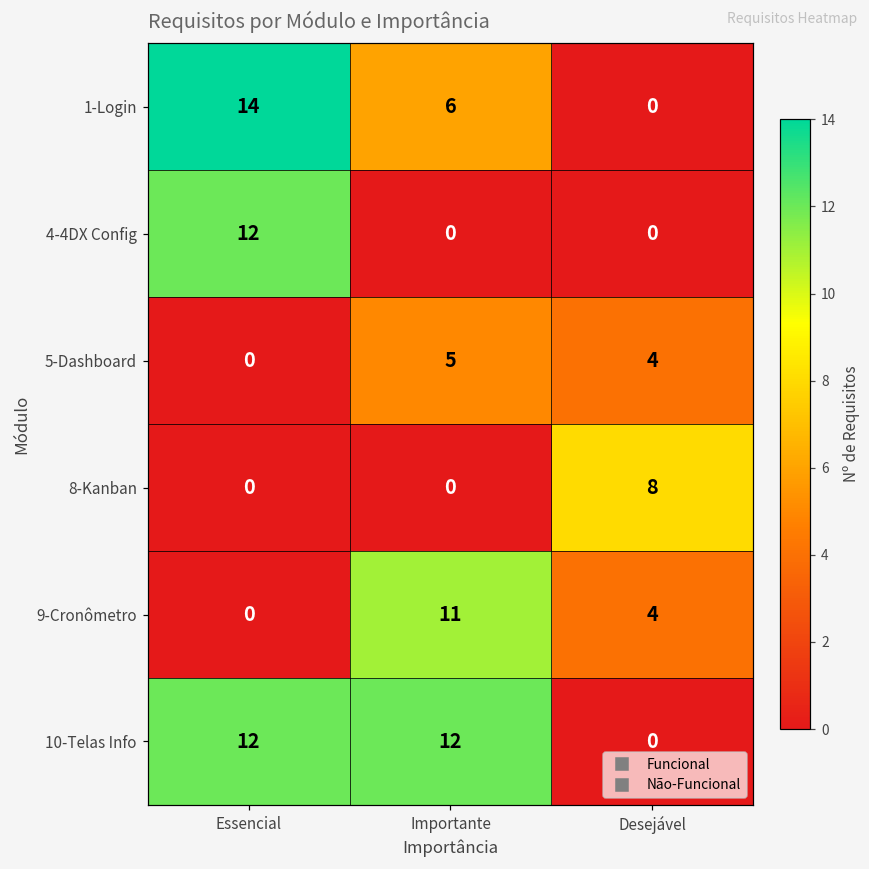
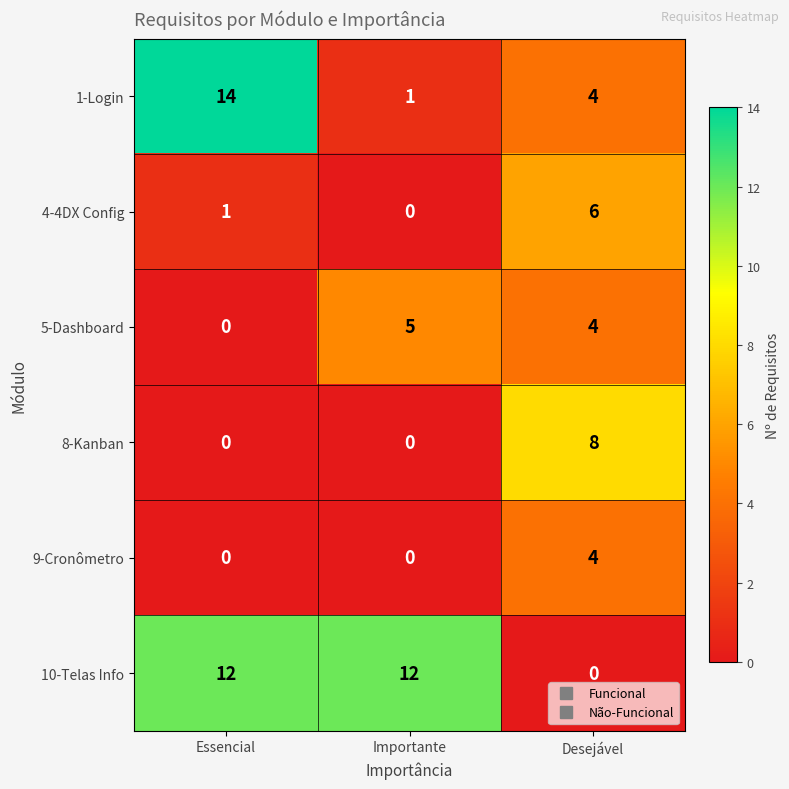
1-Login, Importante: 6 -> 1
1-Login, Desejável: 0 -> 4
4-4DX Config, Essencial: 12 -> 1
4-4DX Config, Desejável: 0 -> 6
9-Cronômetro, Importante: 11 -> 0
